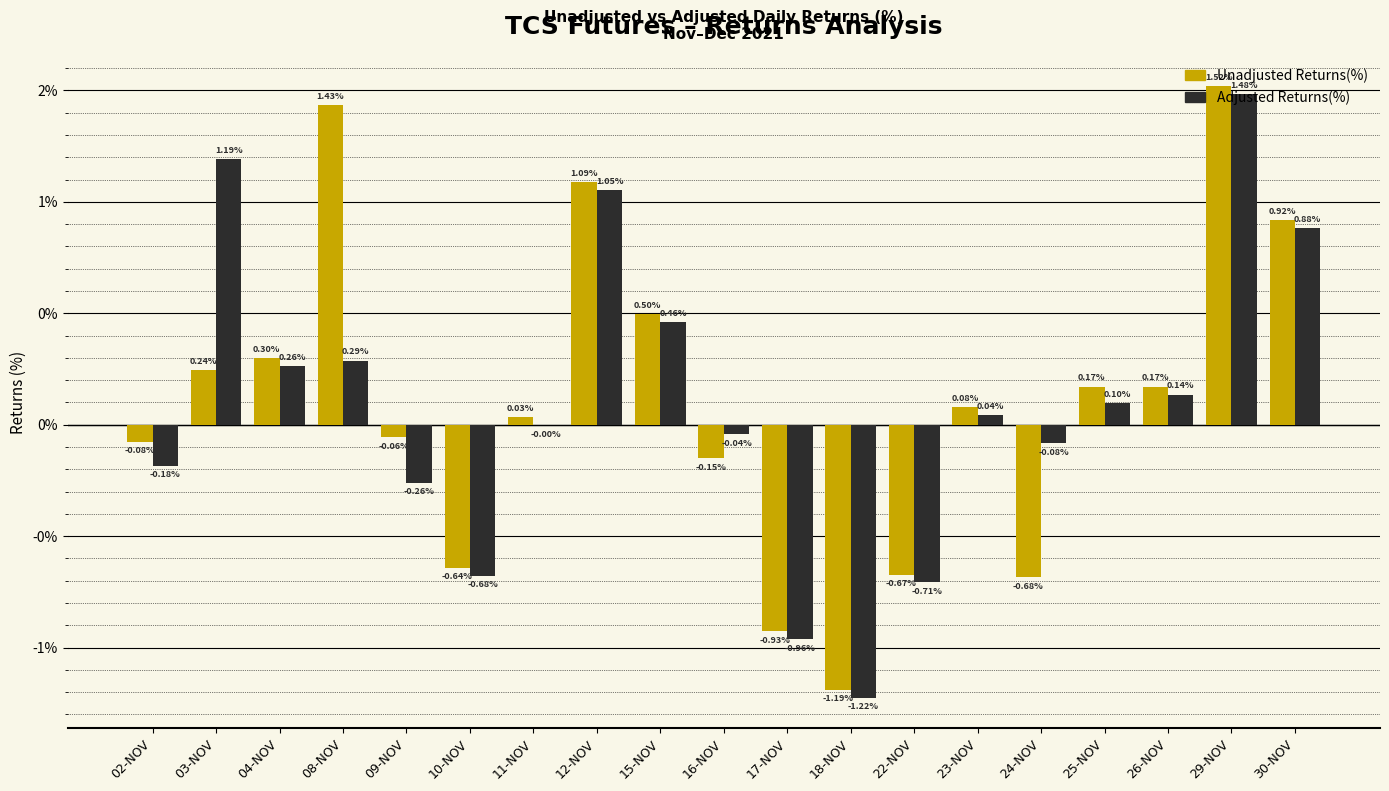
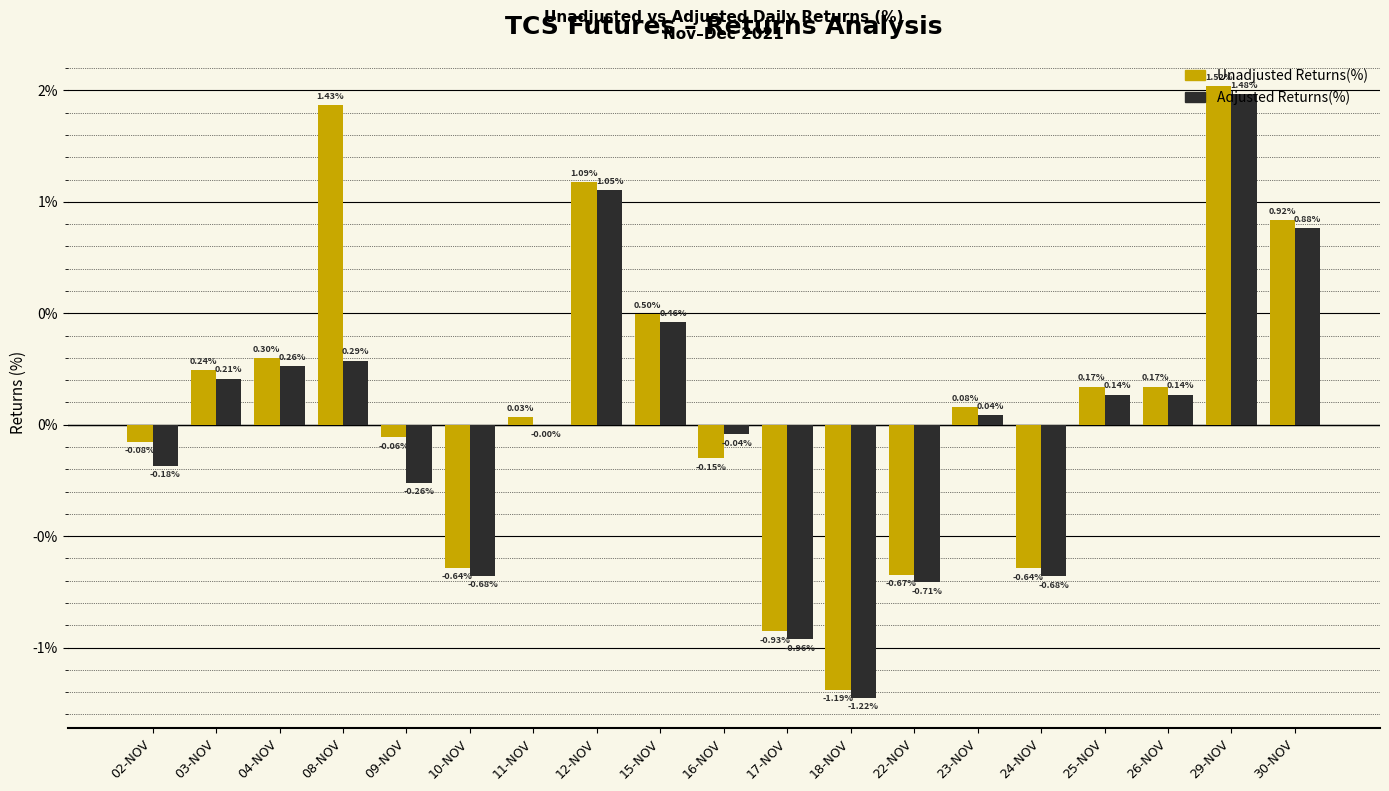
Adjusted Returns(%), 03-NOV: 1.19% -> 0.21%
Unadjusted Returns(%), 24-NOV: -0.68% -> -0.64%
Adjusted Returns(%), 24-NOV: -0.08% -> -0.68%
Adjusted Returns(%), 25-NOV: 0.10% -> 0.14%
